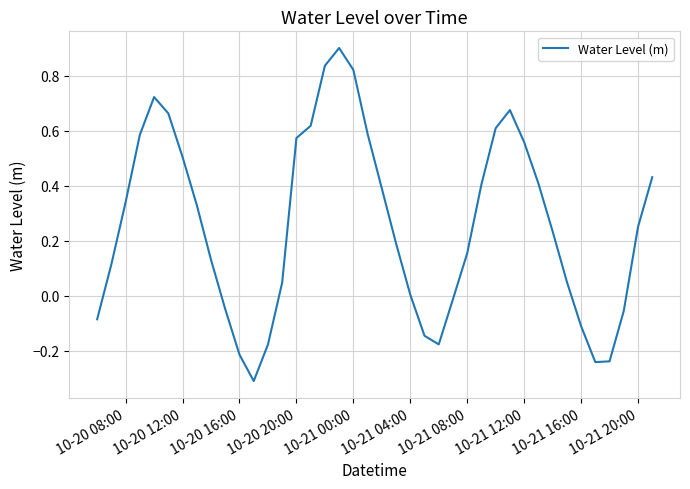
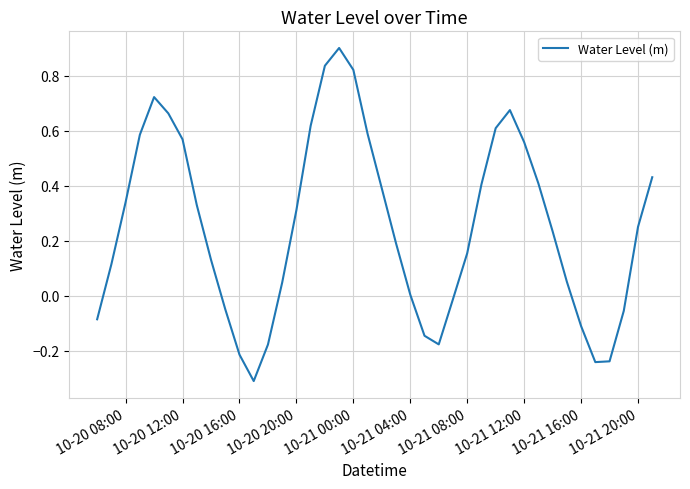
10-20 12:00: 0.50 -> 0.57
10-20 20:00: 0.57 -> 0.31
